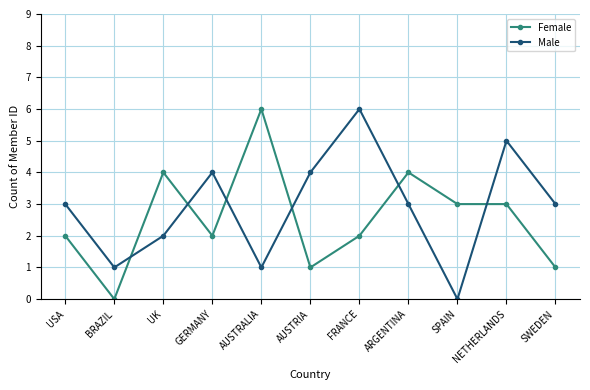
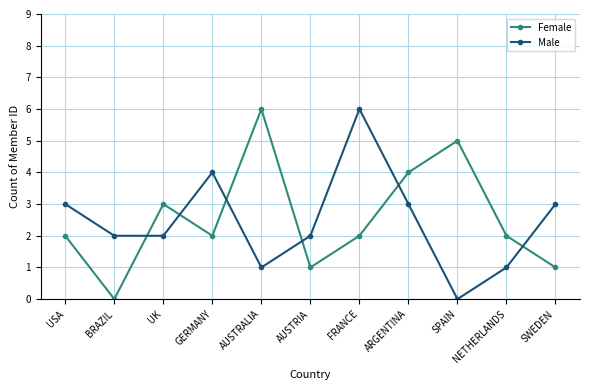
Male, BRAZIL: 1 -> 2
Female, UK: 4 -> 3
Male, AUSTRIA: 4 -> 2
Female, SPAIN: 3 -> 5
Female, NETHERLANDS: 3 -> 2
Male, NETHERLANDS: 5 -> 1
